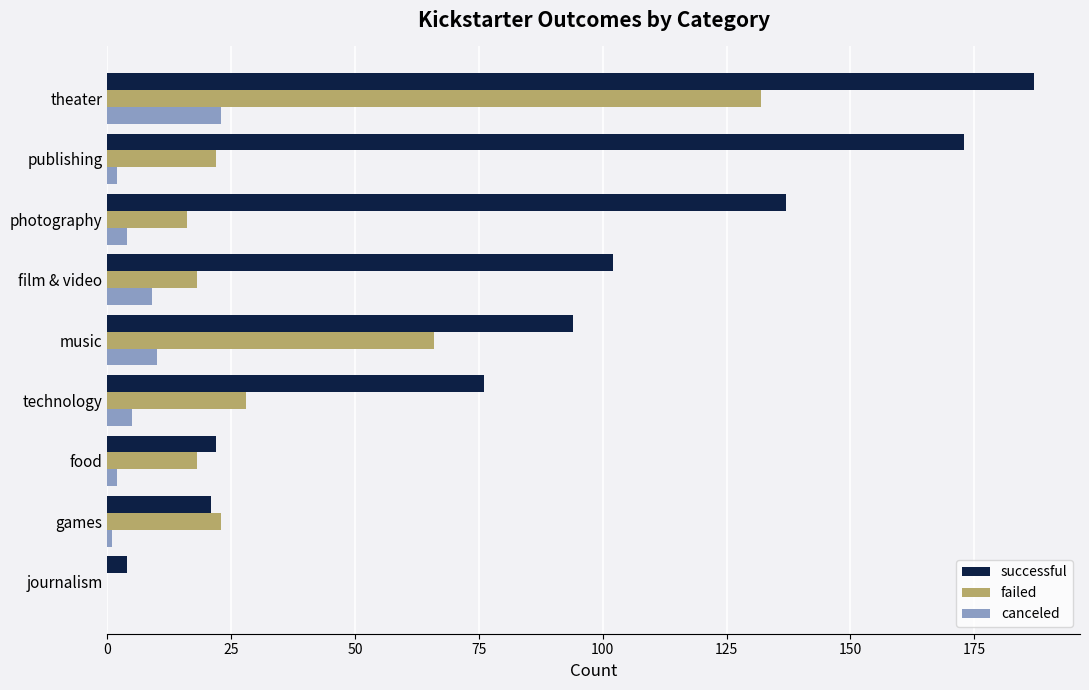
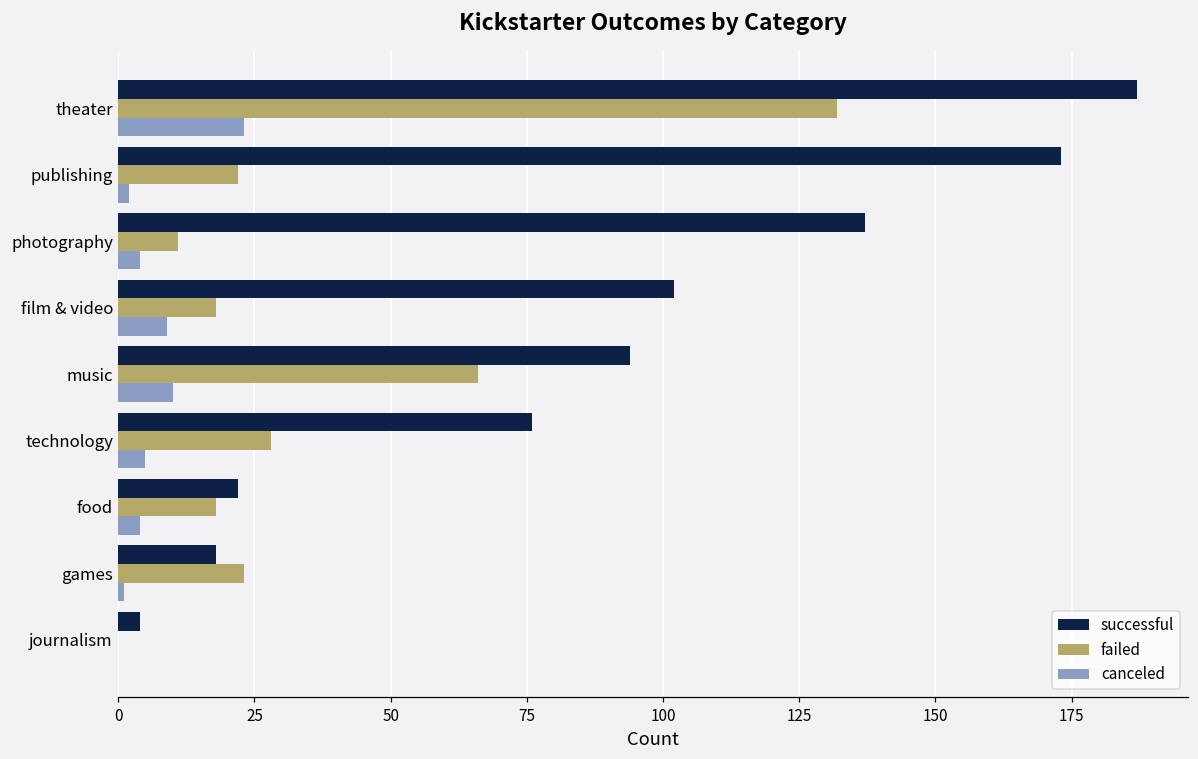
failed, photography: 16 -> 11
canceled, food: 2 -> 4
successful, games: 21 -> 18
